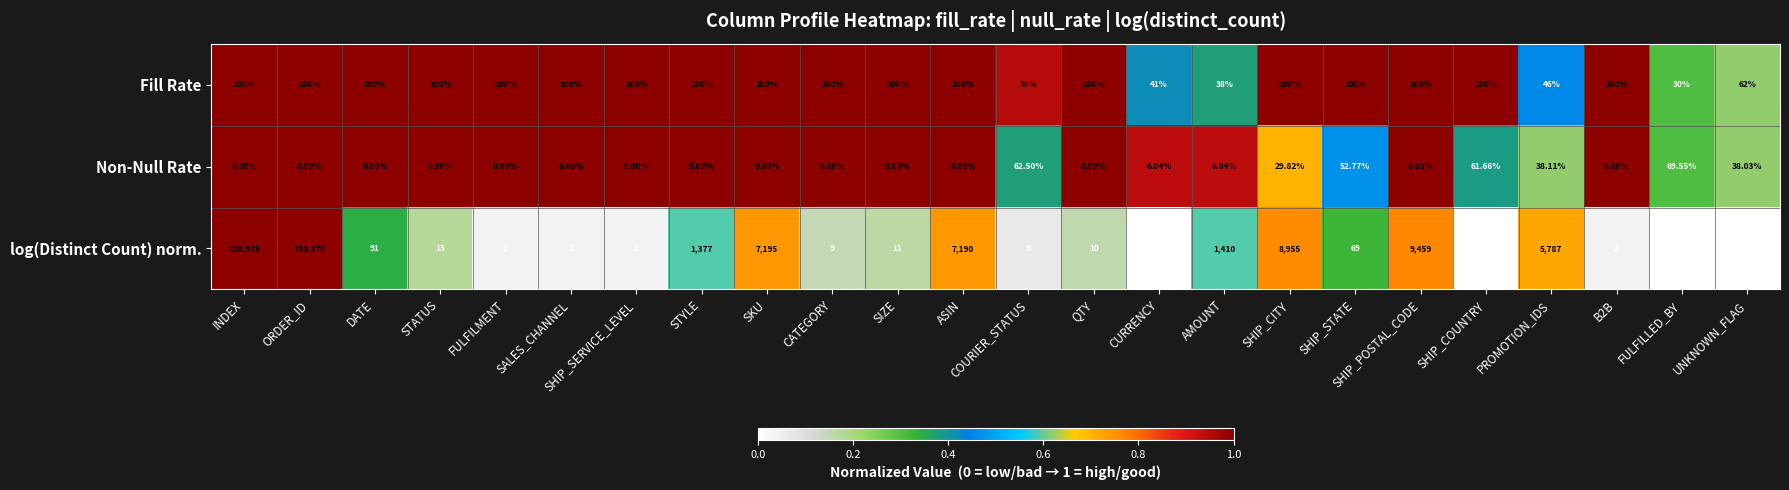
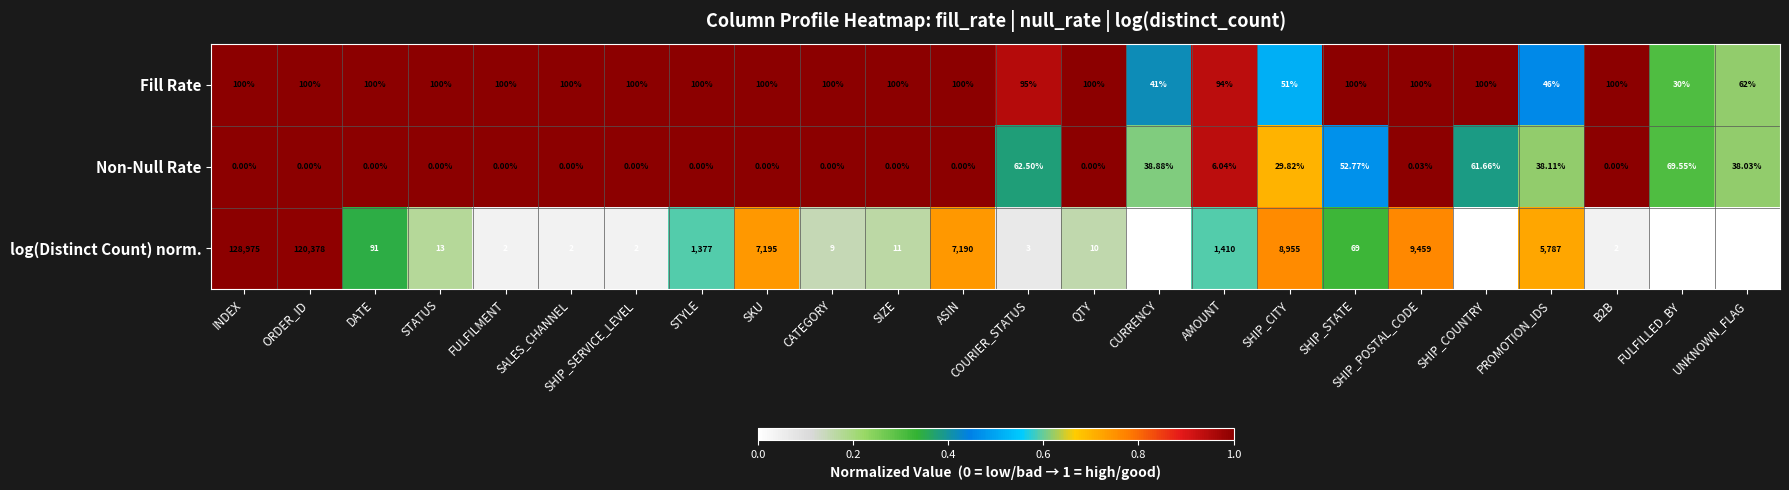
Fill Rate, AMOUNT: 38% -> 94%
Fill Rate, SHIP_CITY: 100% -> 51%
Non-Null Rate, CURRENCY: 6.04% -> 38.88%
